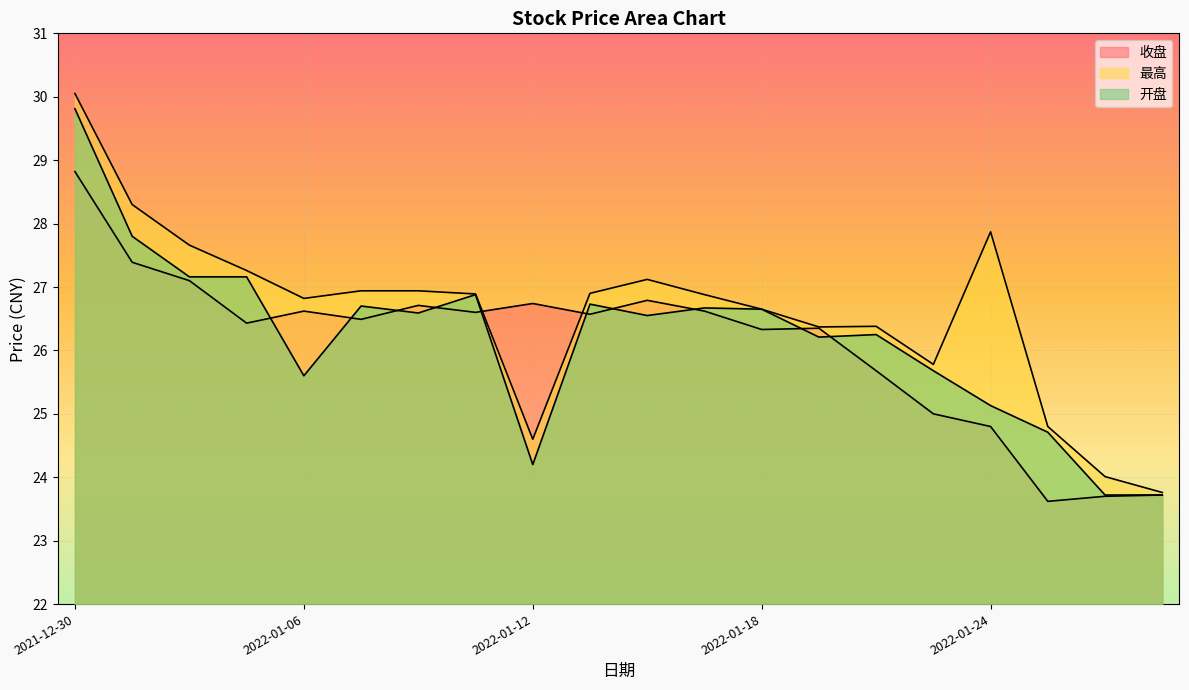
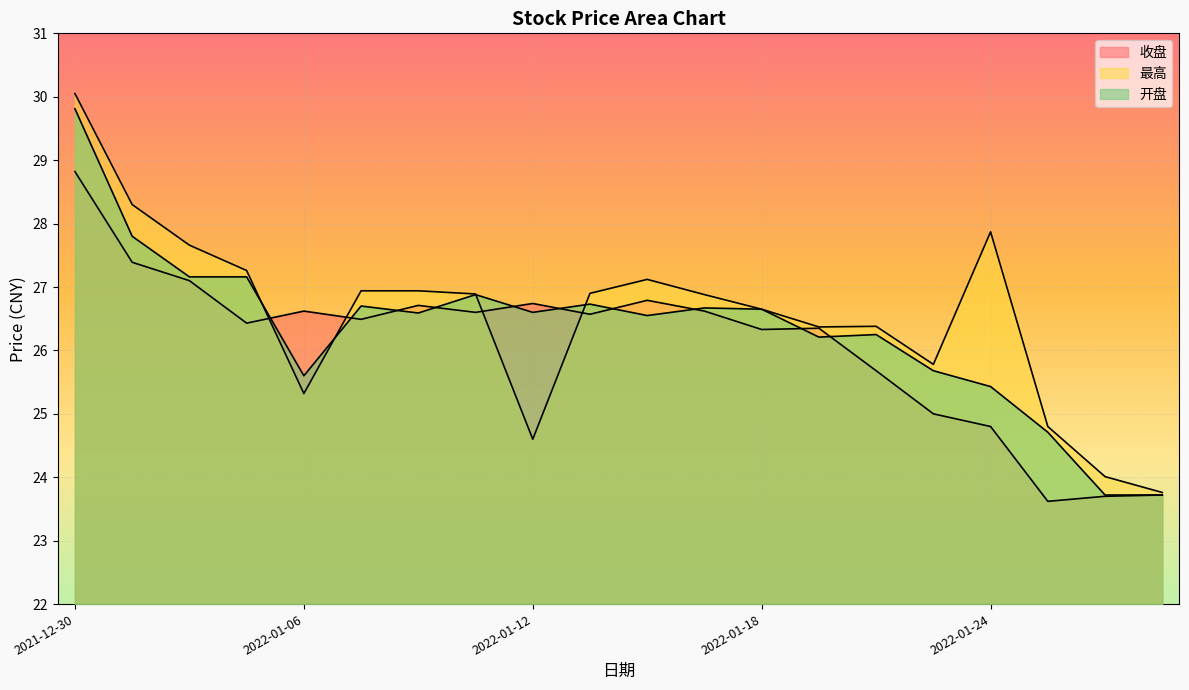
最高, 2022-01-06: 26.8 -> 25.3
开盘, 2022-01-12: 24.2 -> 26.6
开盘, 2022-01-24: 25.1 -> 25.4
